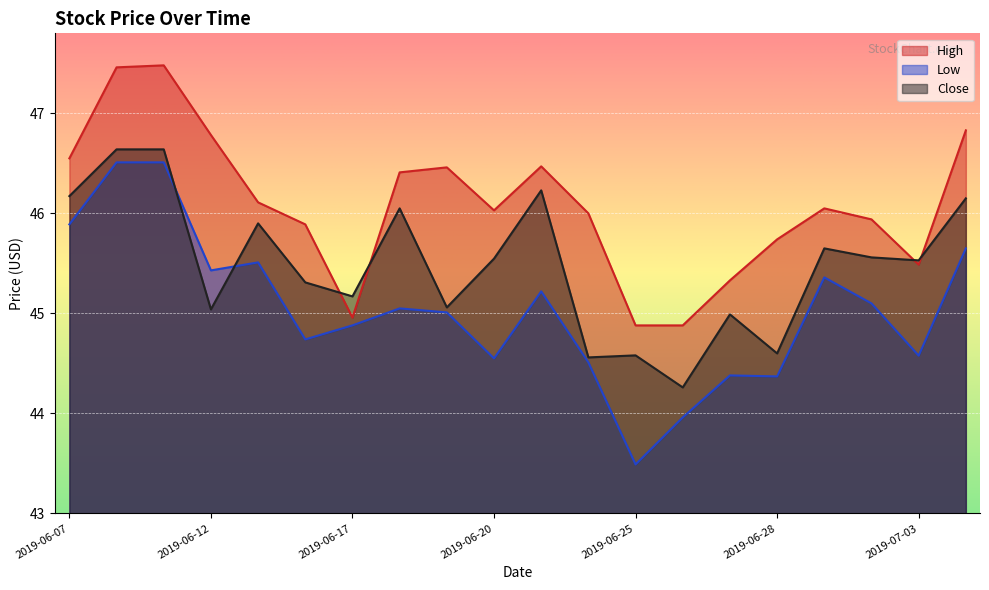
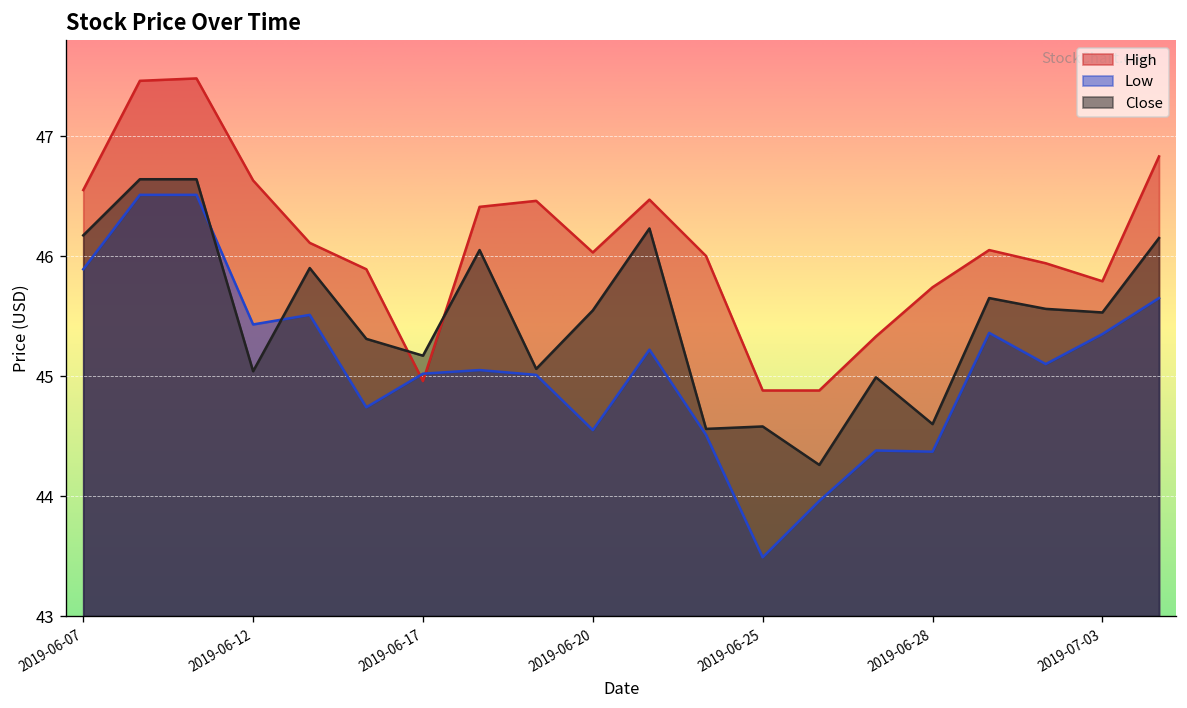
High, 2019-06-12: 46.78 -> 46.63
Low, 2019-06-17: 44.88 -> 45.02
High, 2019-07-03: 45.49 -> 45.79
Low, 2019-07-03: 44.58 -> 45.35
